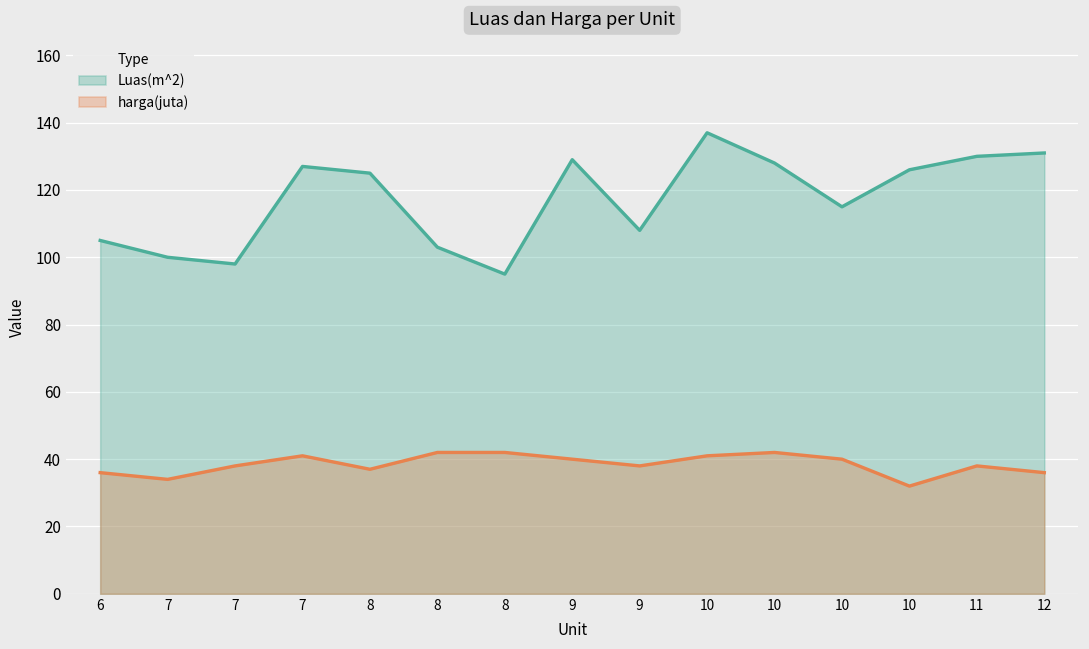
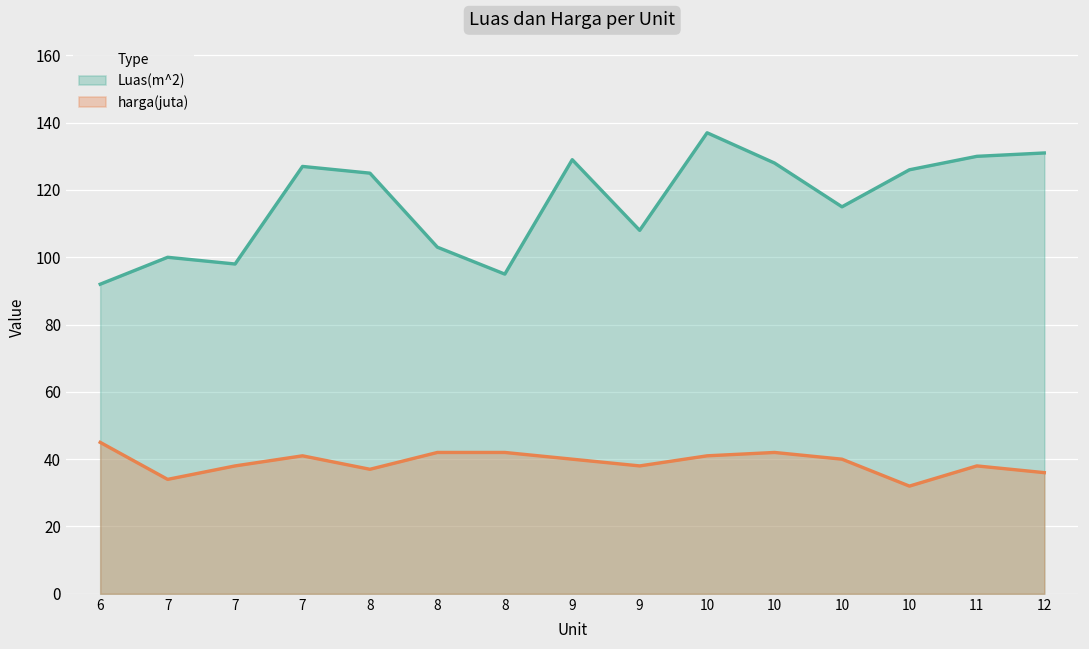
Luas(m^2), 6: 105 -> 92
harga(juta), 6: 36 -> 45
